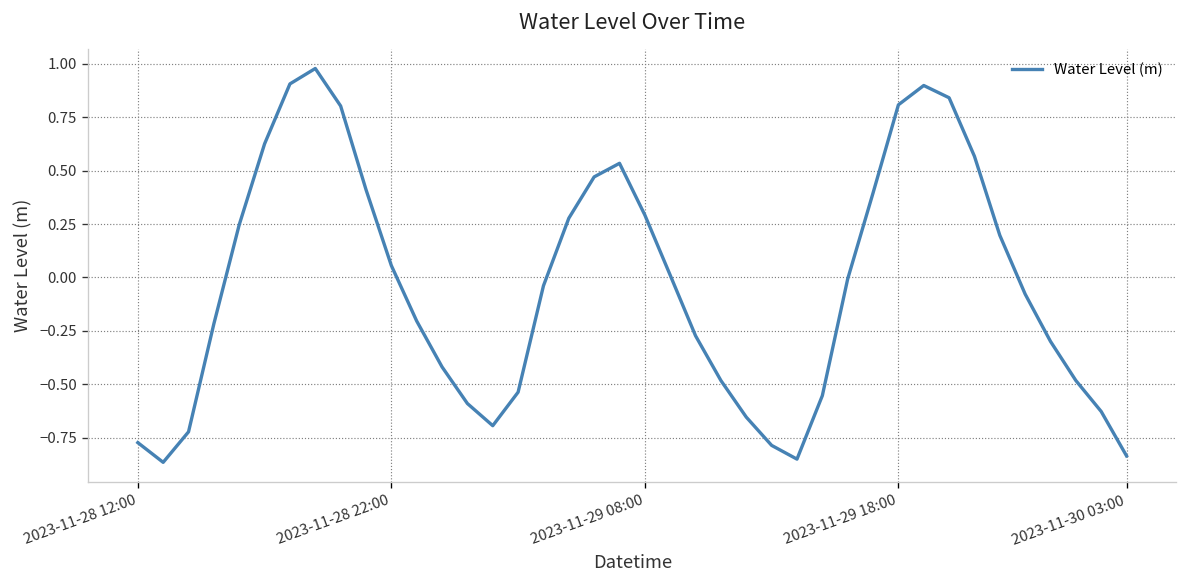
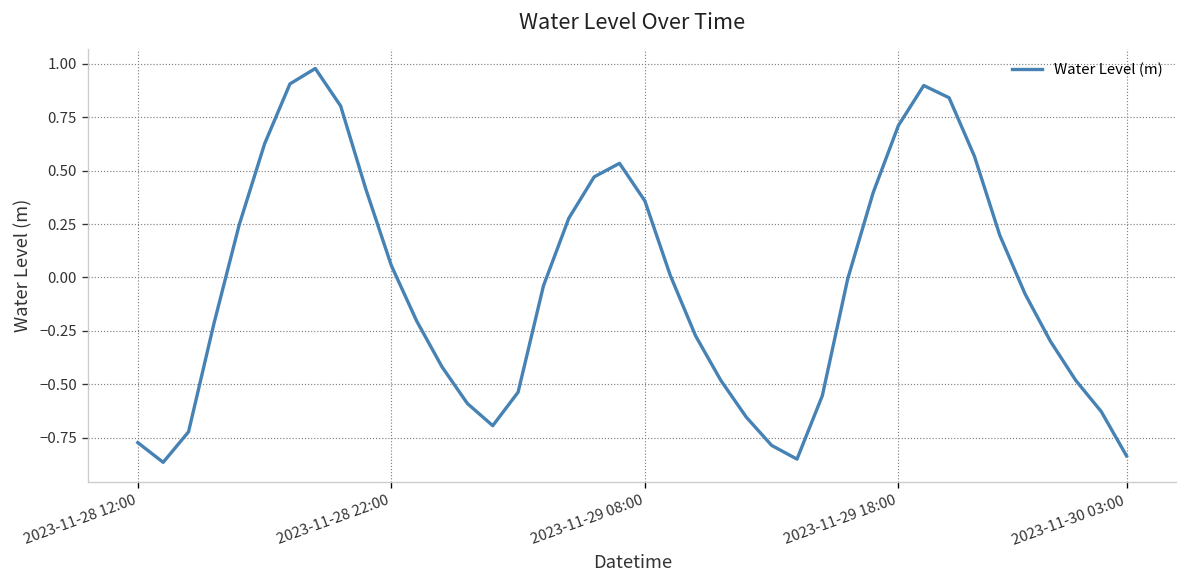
2023-11-29 08:00: 0.29 -> 0.36
2023-11-29 18:00: 0.81 -> 0.71
